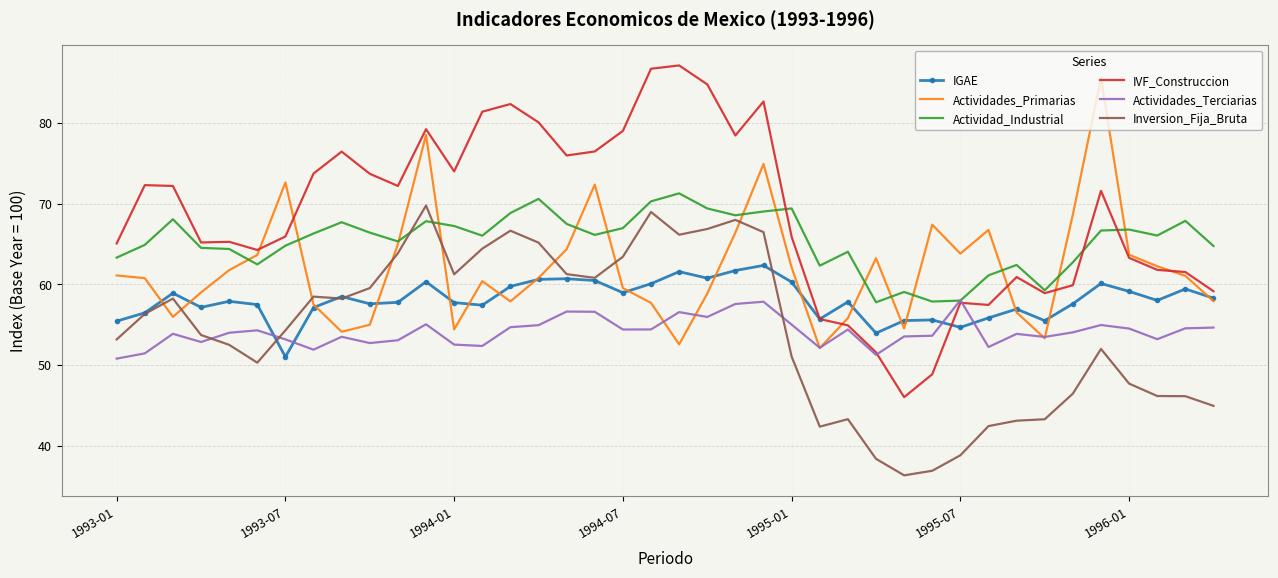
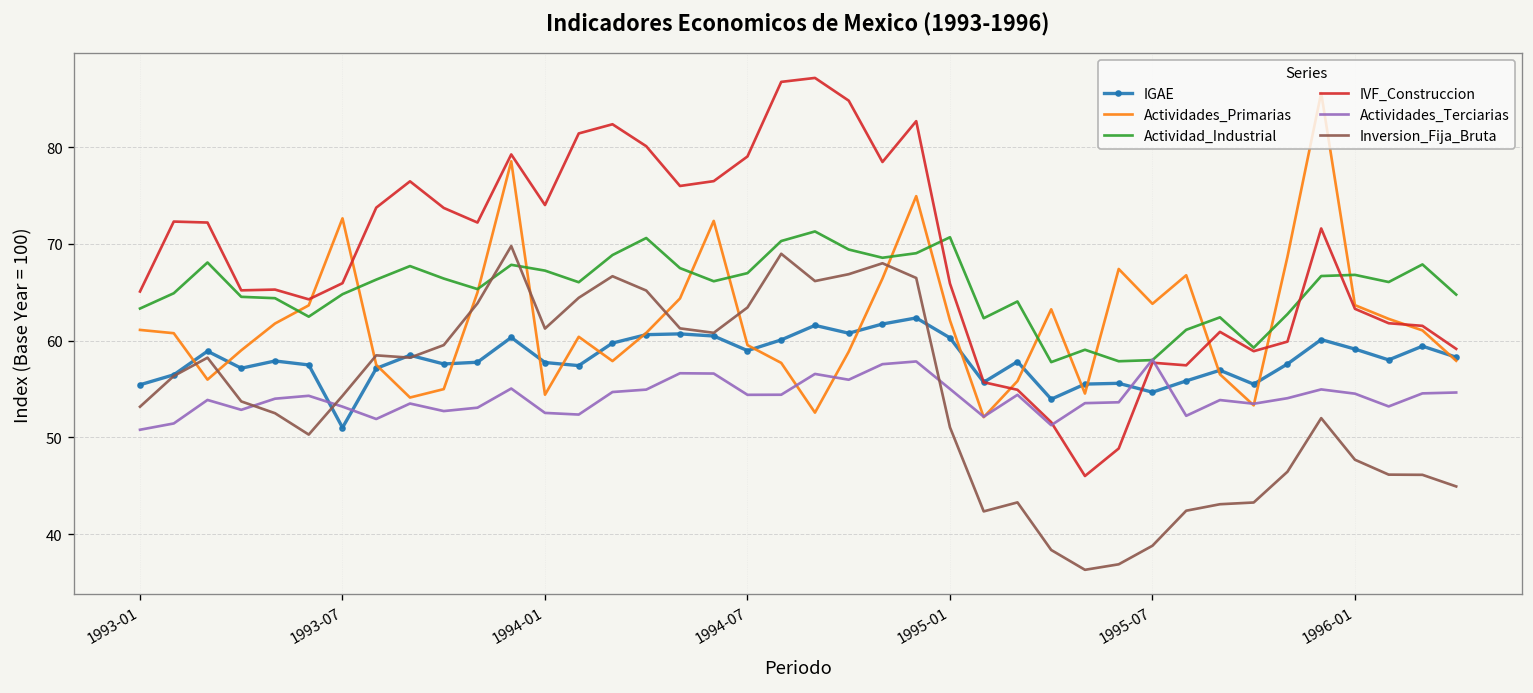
Actividad_Industrial, 1995-01: 69 -> 71
